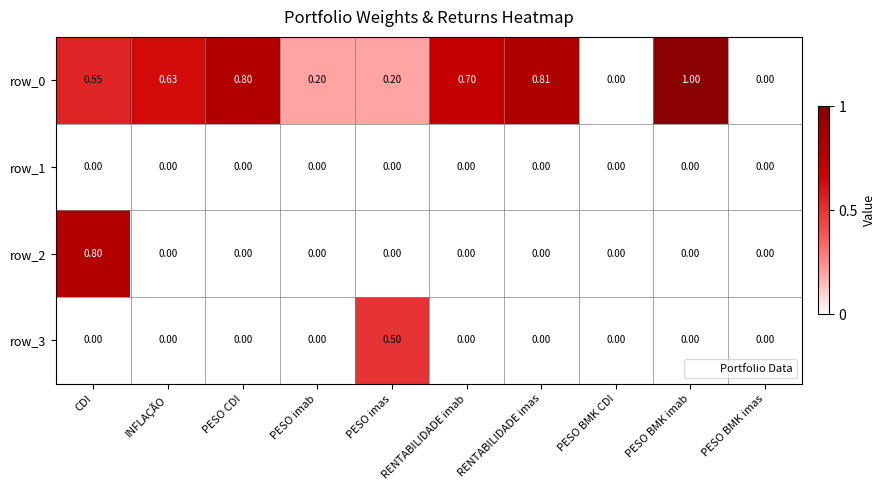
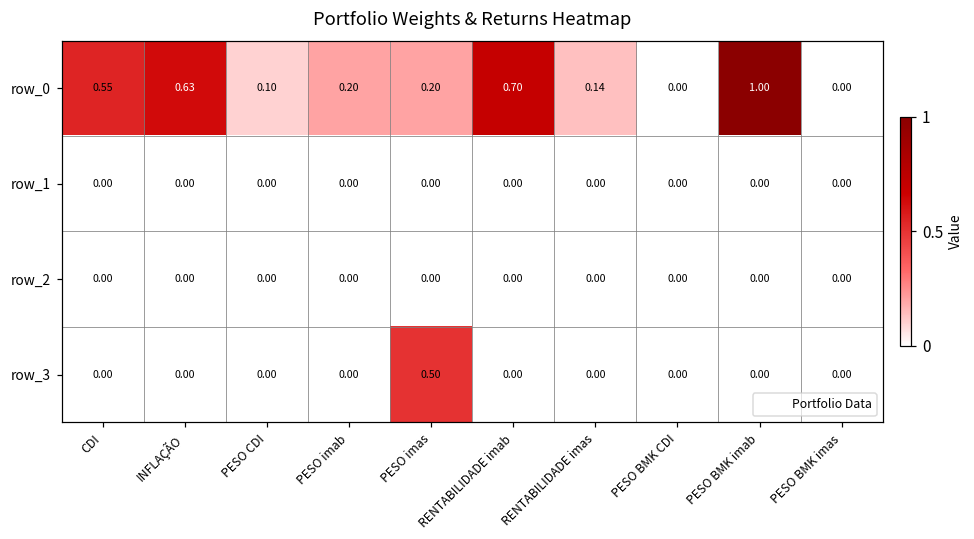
row_0, PESO CDI: 0.80 -> 0.10
row_0, RENTABILIDADE imas: 0.81 -> 0.14
row_2, CDI: 0.80 -> 0.00
